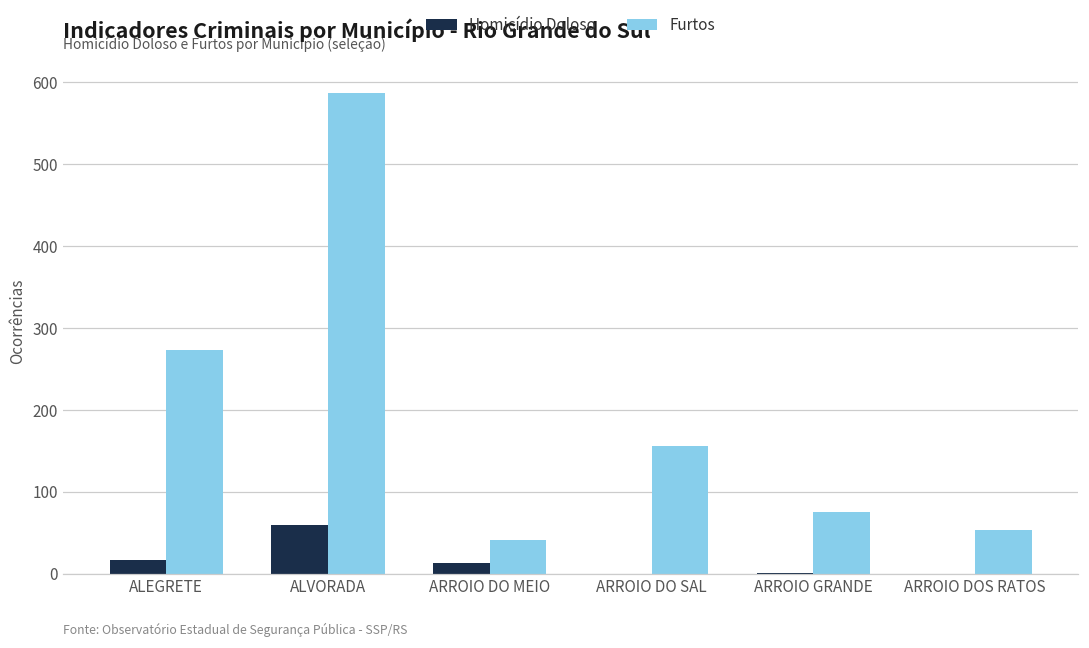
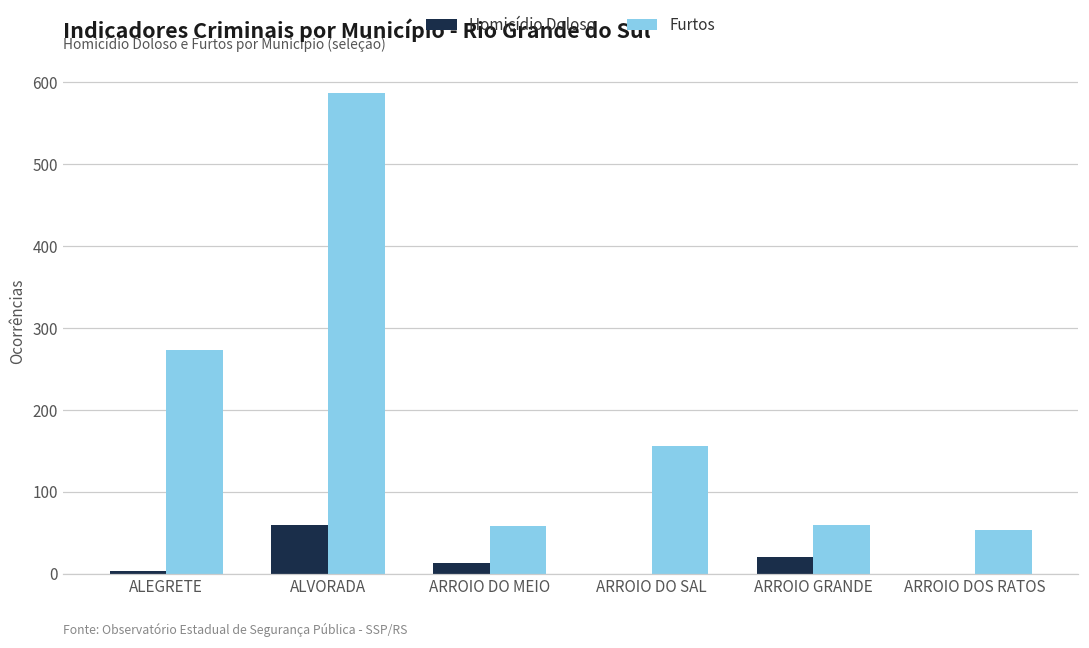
Homicídio Doloso, ALEGRETE: 20 -> 0
Furtos, ARROIO DO MEIO: 40 -> 60
Homicídio Doloso, ARROIO GRANDE: 0 -> 20
Furtos, ARROIO GRANDE: 80 -> 60
